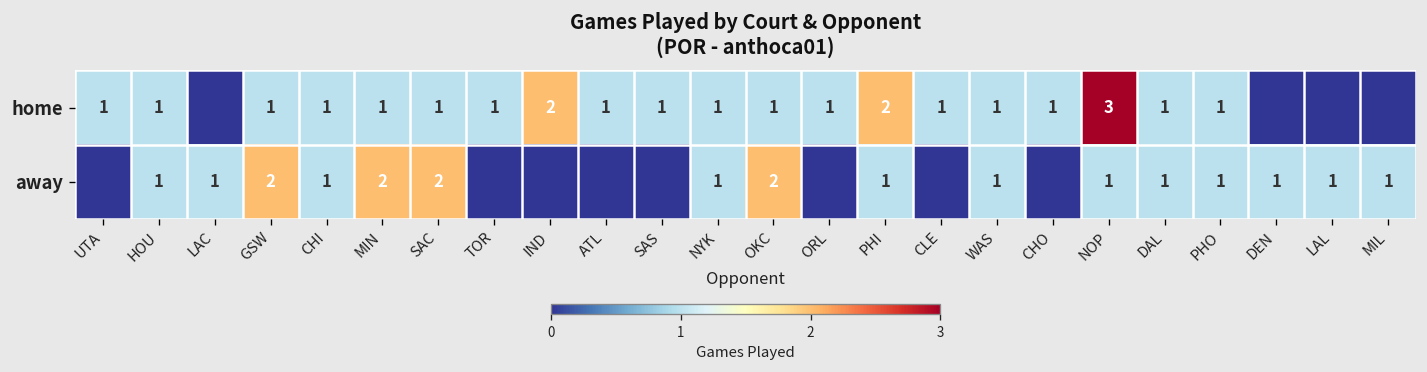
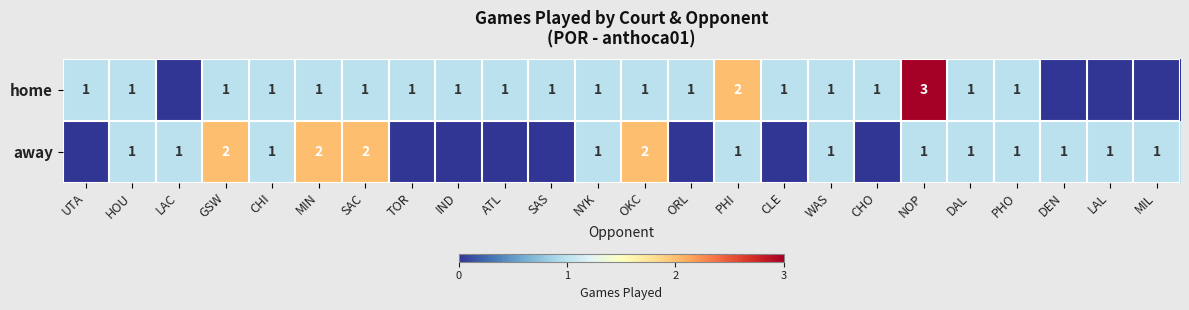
home, IND: 2 -> 1
